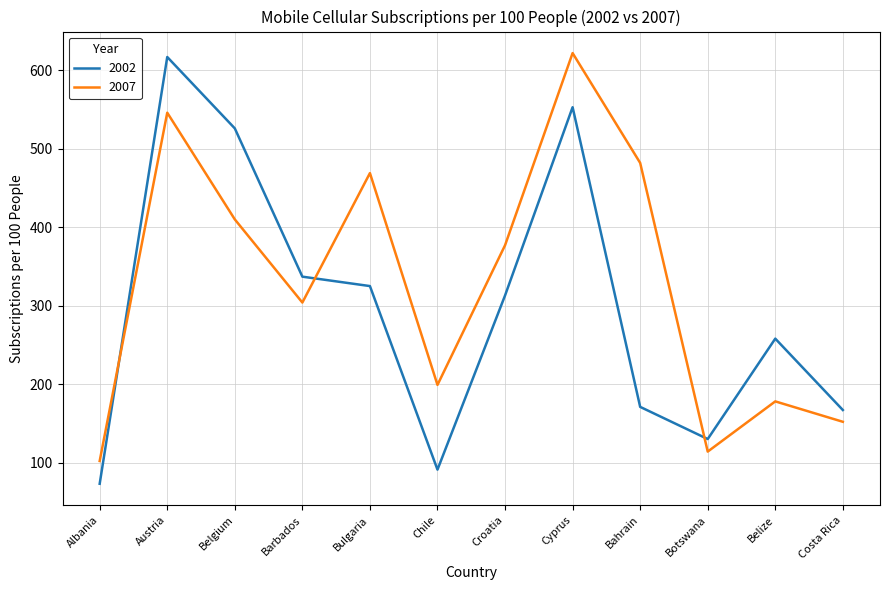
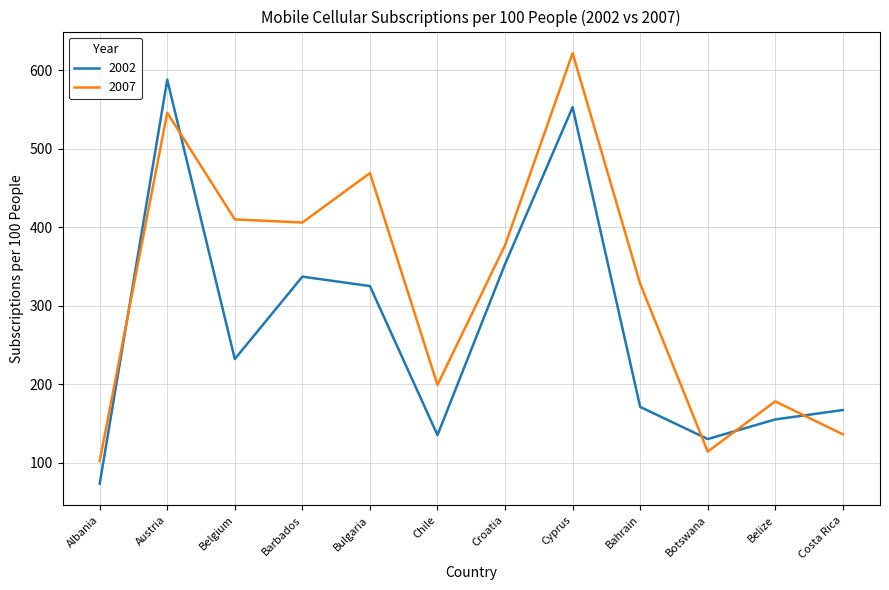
2002, Austria: 620 -> 590
2002, Belgium: 530 -> 230
2007, Barbados: 300 -> 410
2002, Chile: 90 -> 140
2002, Croatia: 310 -> 350
2007, Bahrain: 480 -> 330
2002, Belize: 260 -> 160
2007, Costa Rica: 150 -> 140
